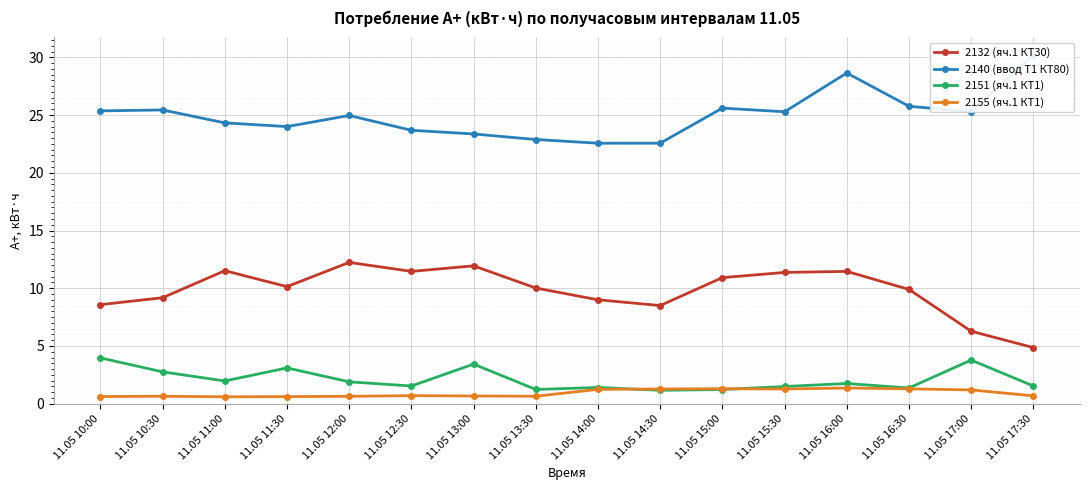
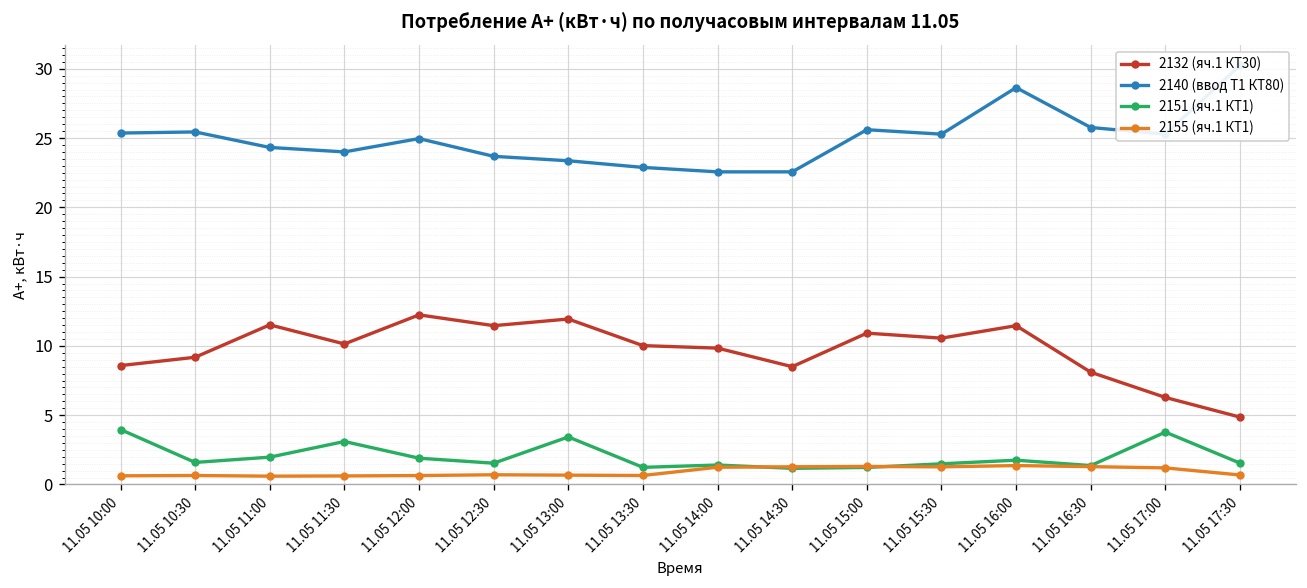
2151 (яч.1 КТ1), 11.05 10:30: 2.8 -> 1.6
2132 (яч.1 КТ30), 11.05 14:00: 9.0 -> 9.8
2132 (яч.1 КТ30), 11.05 15:30: 11.4 -> 10.6
2132 (яч.1 КТ30), 11.05 16:30: 9.9 -> 8.1
